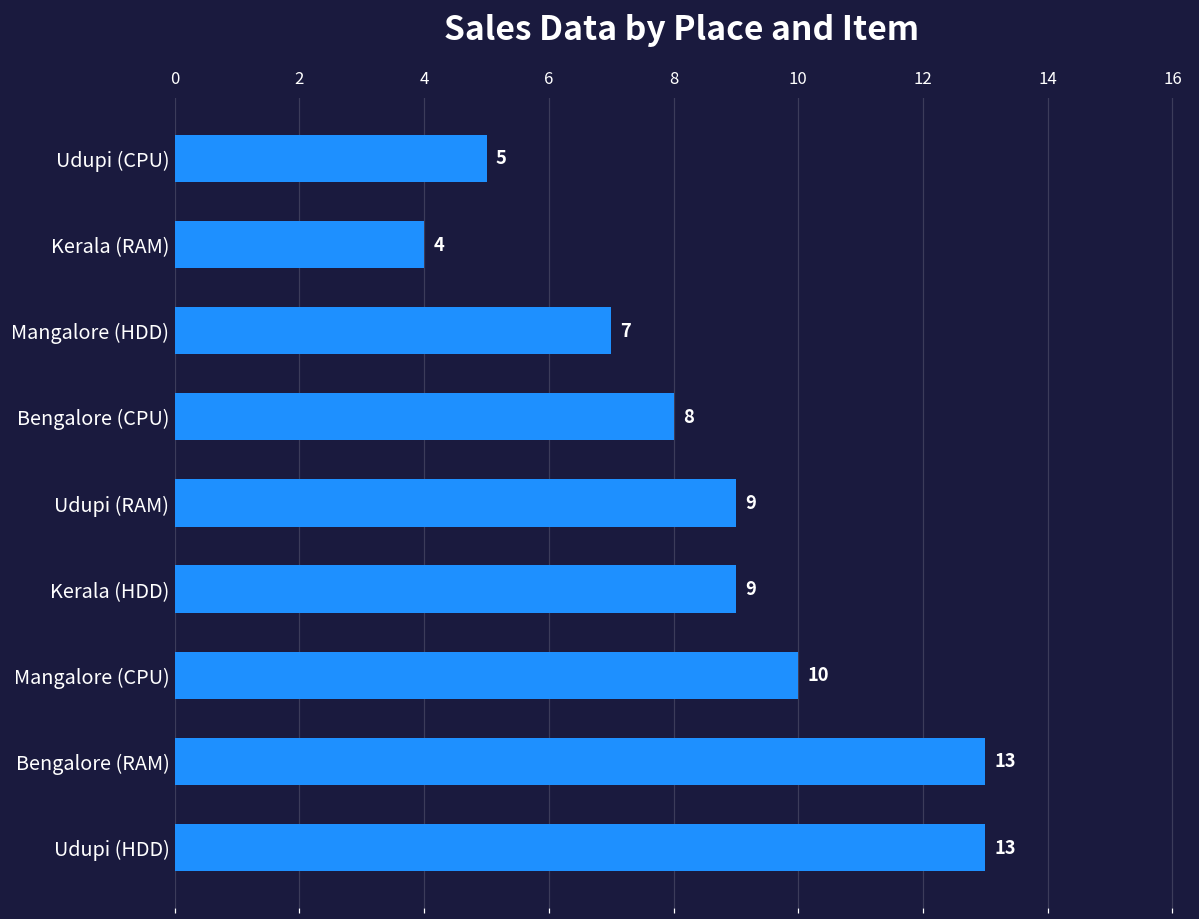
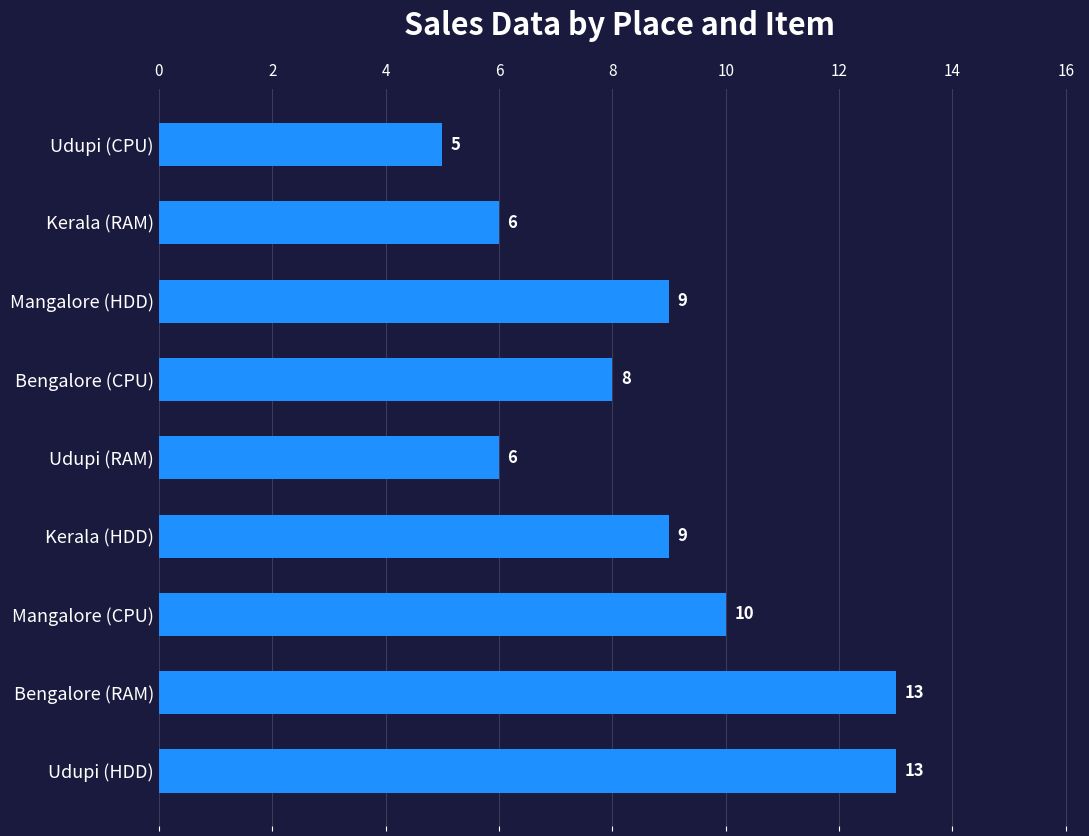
Kerala (RAM): 4 -> 6
Mangalore (HDD): 7 -> 9
Udupi (RAM): 9 -> 6
